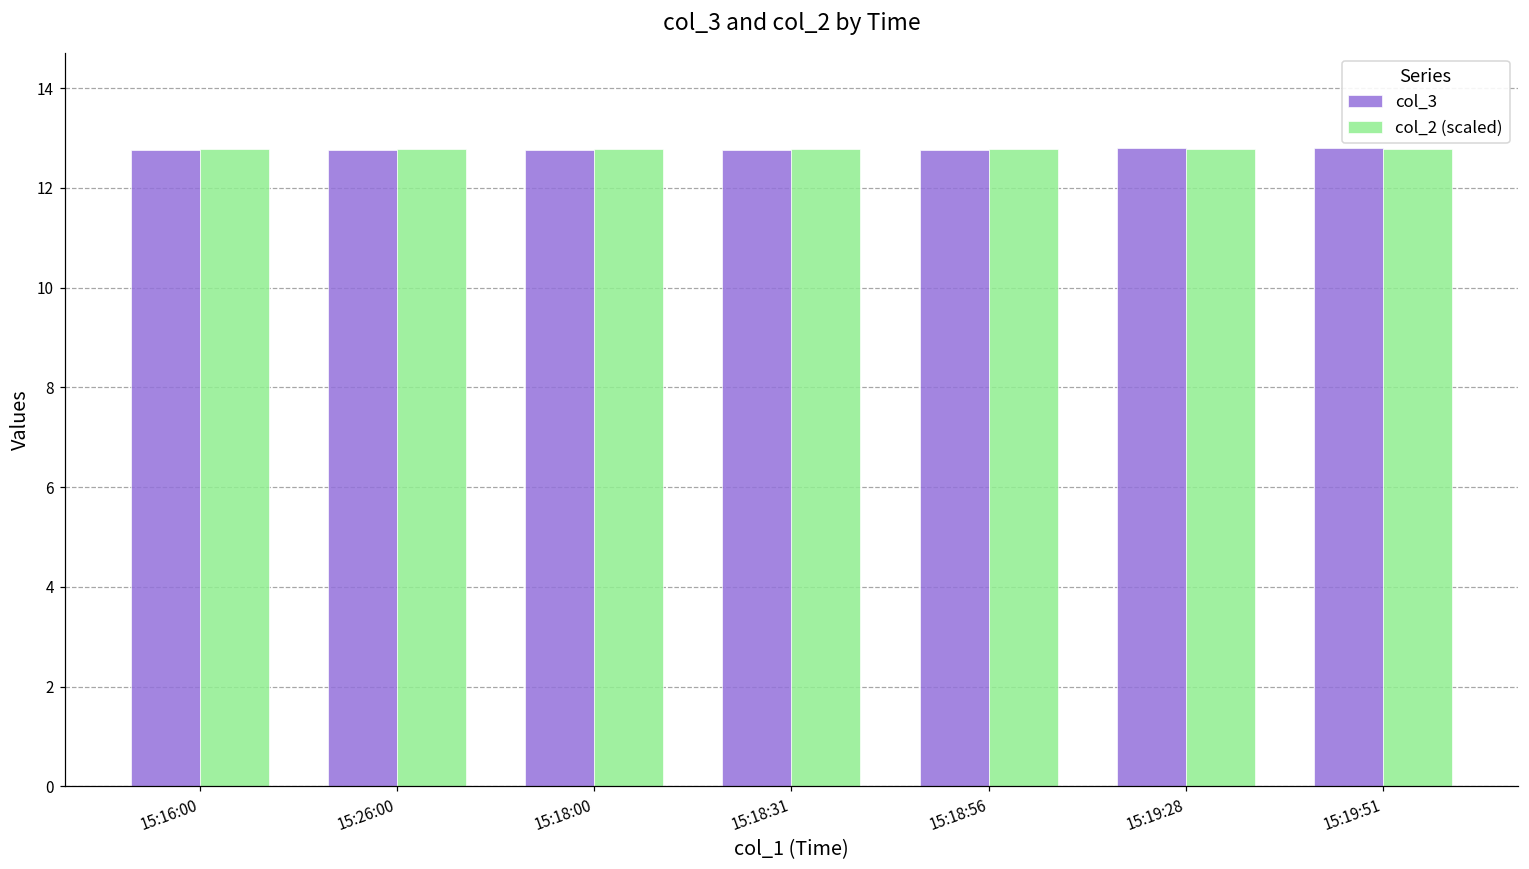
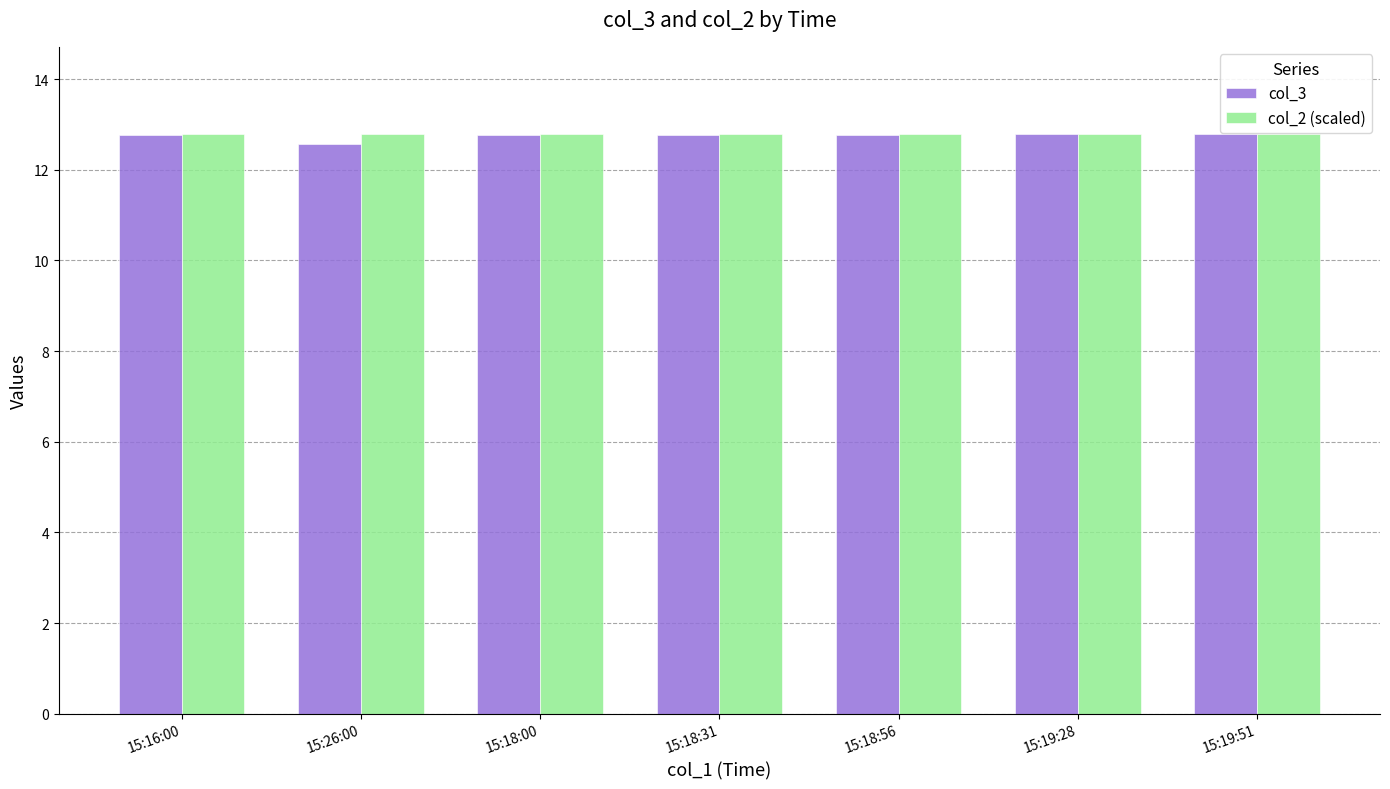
col_3, 15:26:00: 12.8 -> 12.6
